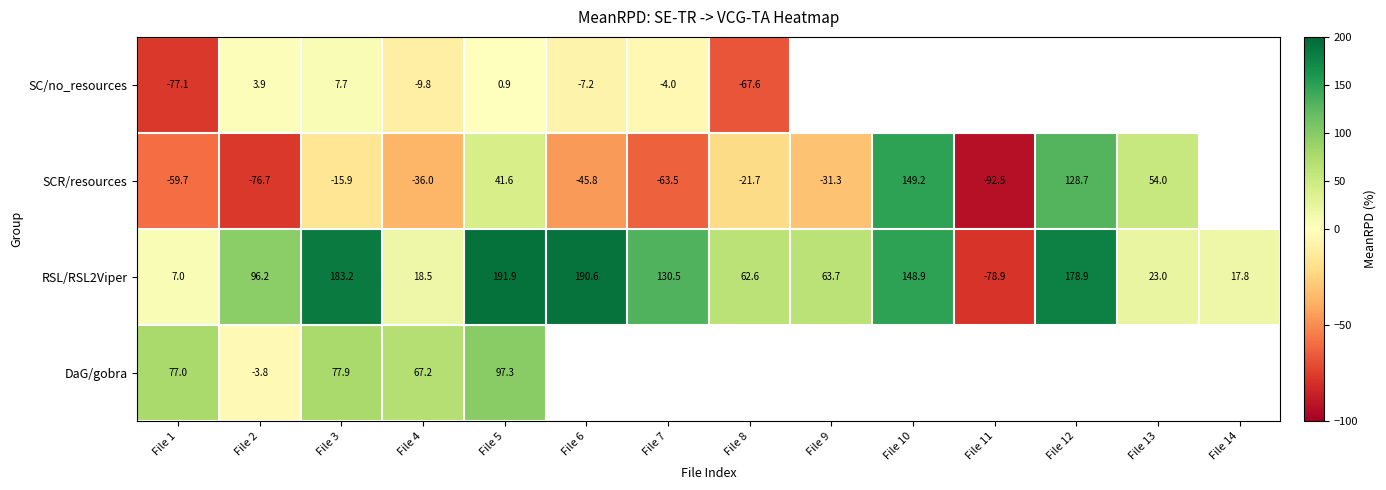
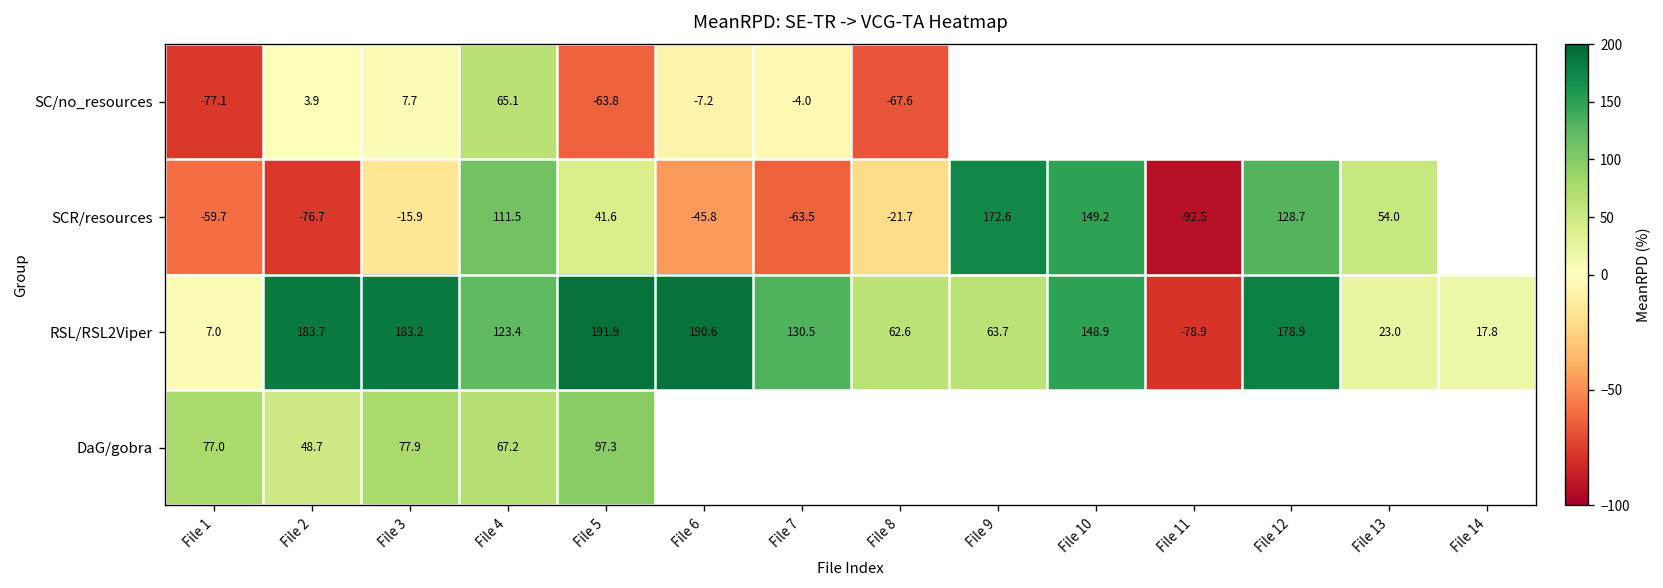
SC/no_resources, File 4: -9.8 -> 65.1
SC/no_resources, File 5: 0.9 -> -63.8
SCR/resources, File 4: -36.0 -> 111.5
SCR/resources, File 9: -31.3 -> 172.6
RSL/RSL2Viper, File 2: 96.2 -> 183.7
RSL/RSL2Viper, File 4: 18.5 -> 123.4
DaG/gobra, File 2: -3.8 -> 48.7
